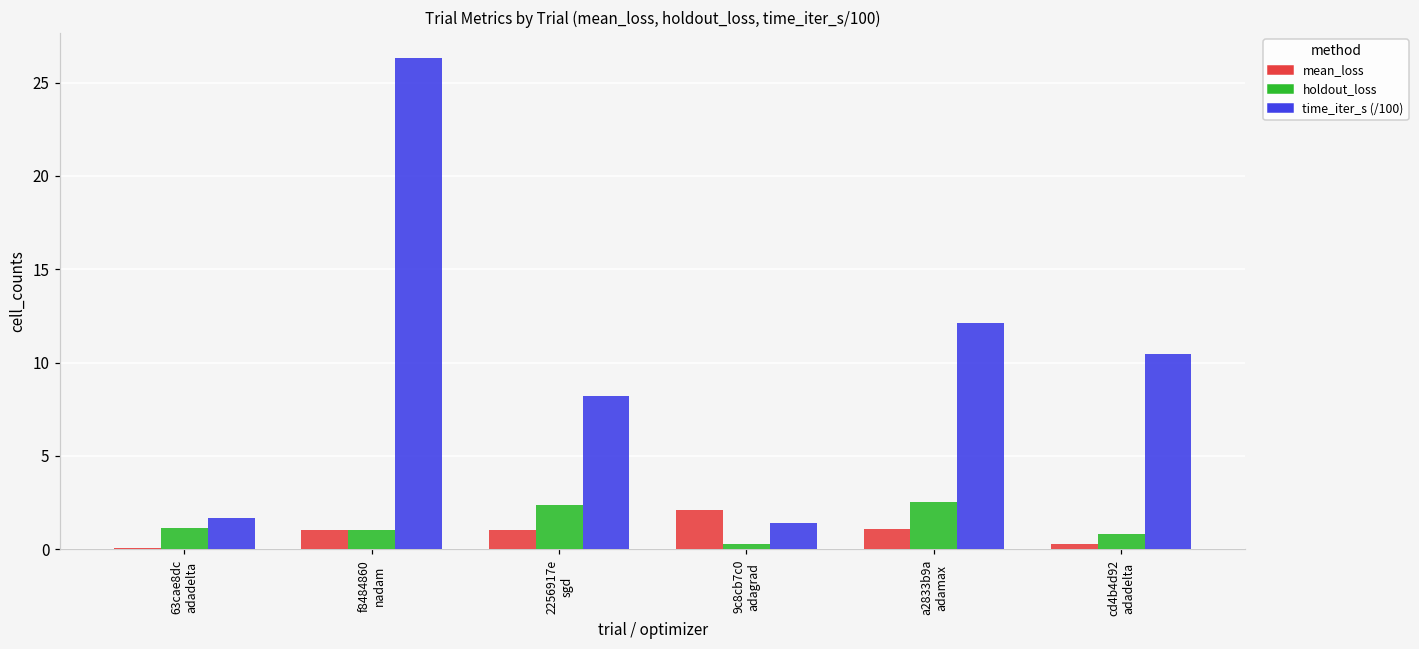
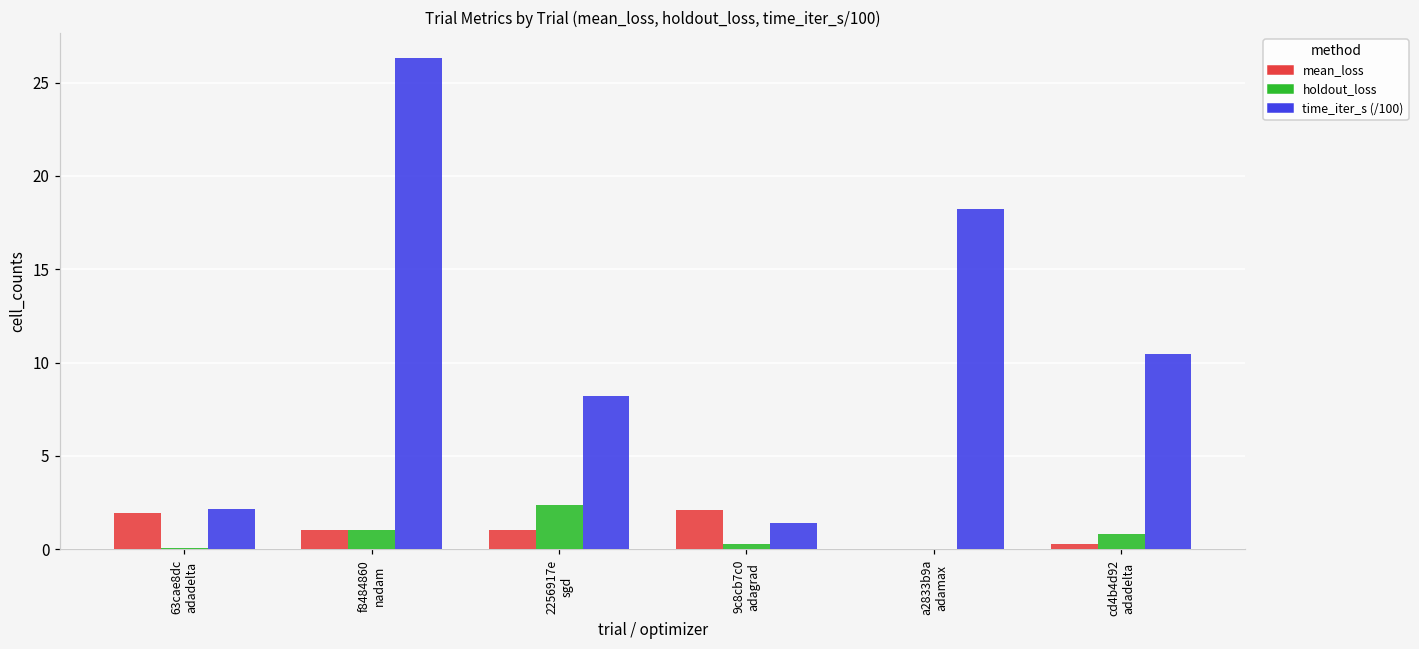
mean_loss, 63cae8dc adadelta: 0.1 -> 1.9
holdout_loss, 63cae8dc adadelta: 1.1 -> 0.1
time_iter_s (/100), 63cae8dc adadelta: 1.7 -> 2.2
mean_loss, a2833b9a adamax: 1.1 -> 0.0
holdout_loss, a2833b9a adamax: 2.5 -> 0.0
time_iter_s (/100), a2833b9a adamax: 12.1 -> 18.2
